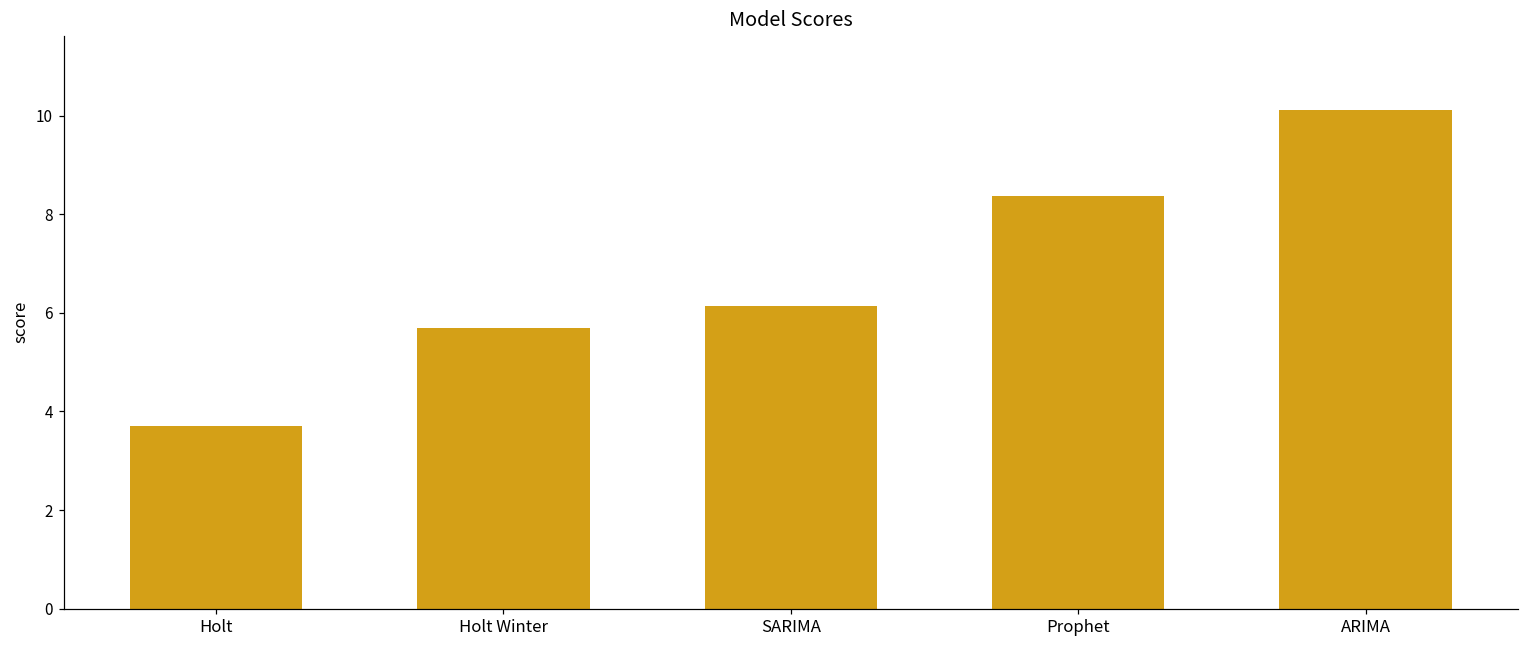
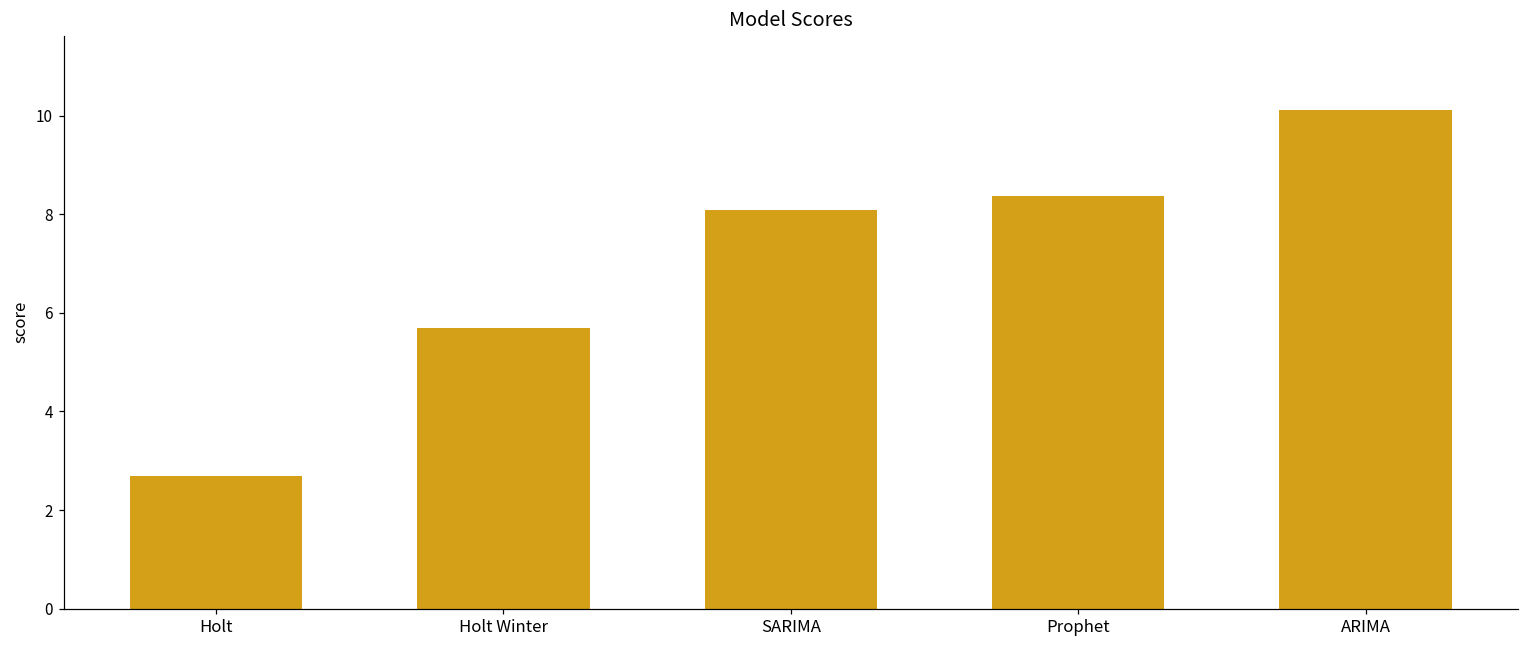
Holt: 3.7 -> 2.7
SARIMA: 6.1 -> 8.1
